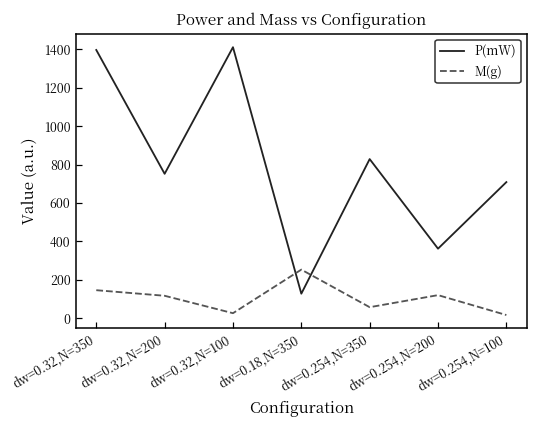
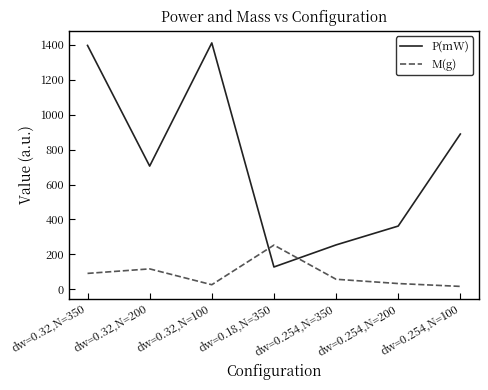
M(g), dw=0.32,N=350: 150 -> 90
P(mW), dw=0.32,N=200: 750 -> 710
P(mW), dw=0.254,N=350: 830 -> 250
M(g), dw=0.254,N=200: 120 -> 30
P(mW), dw=0.254,N=100: 710 -> 890
